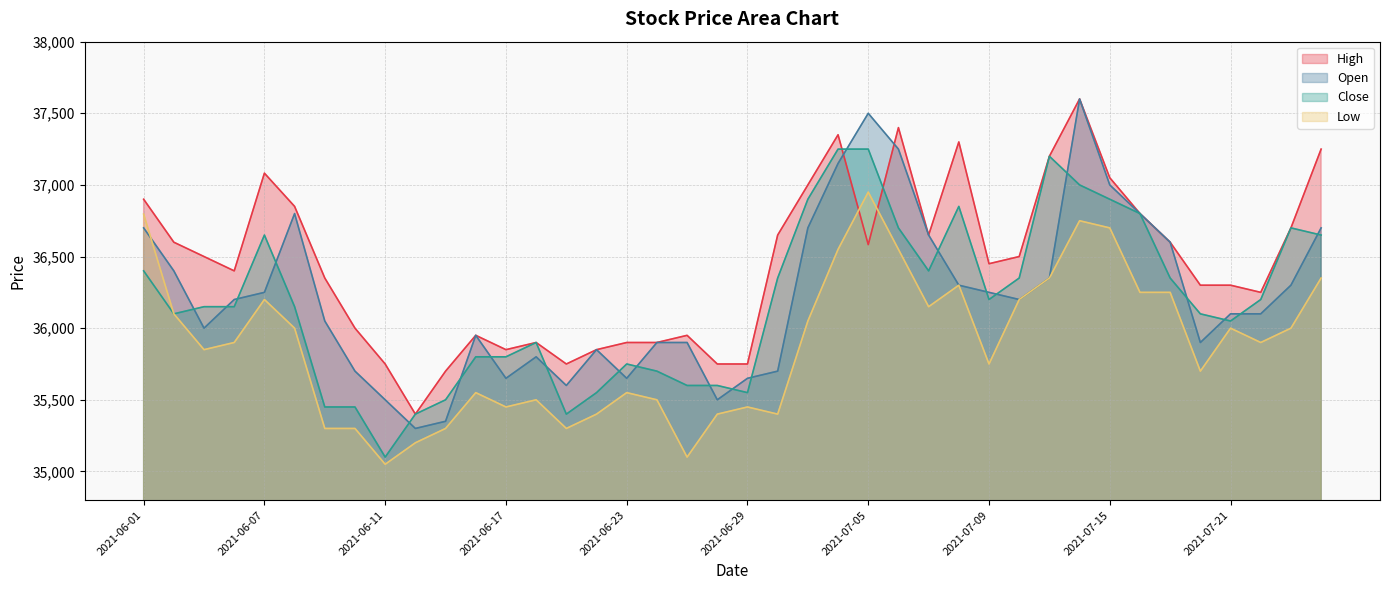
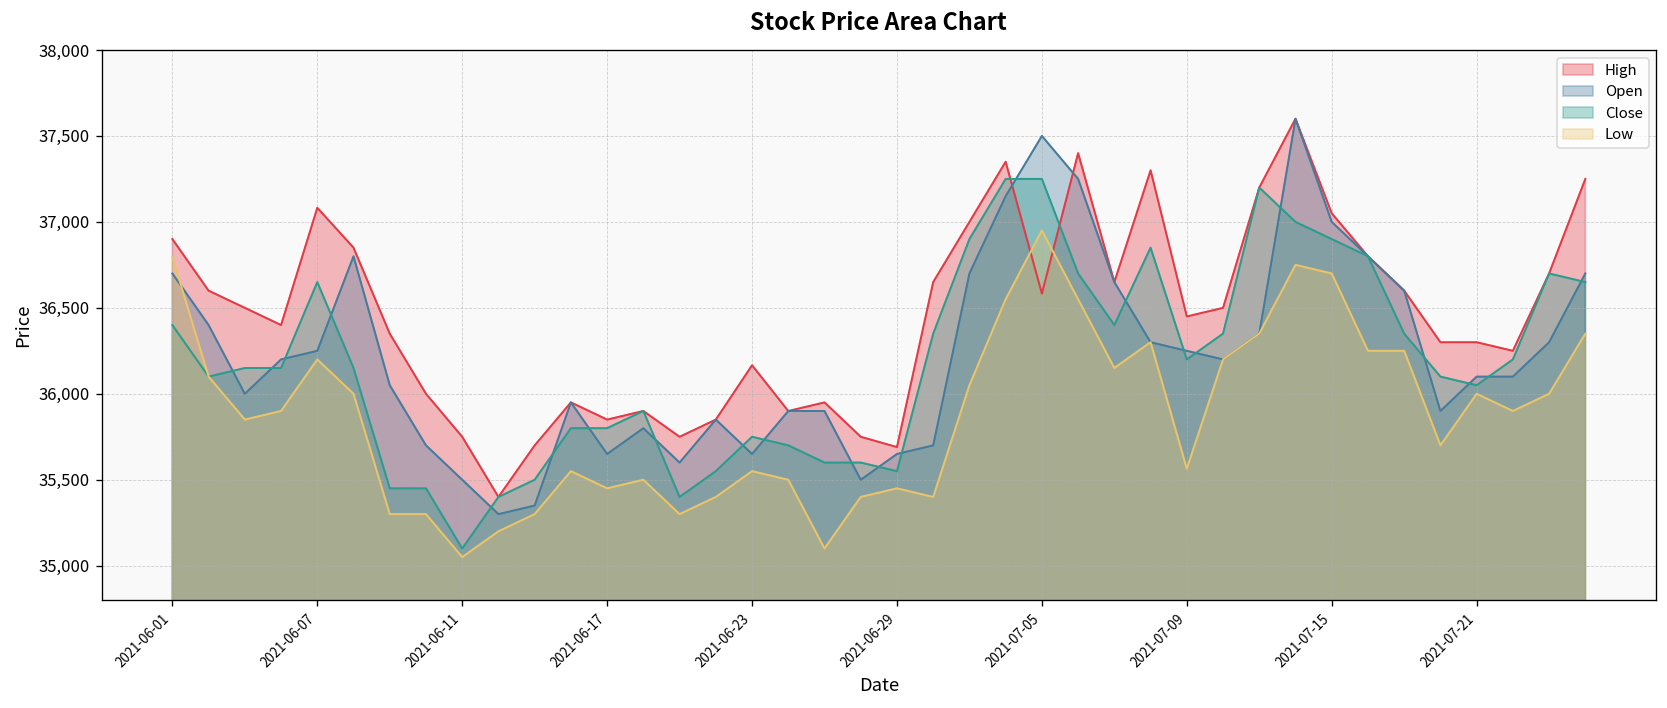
High, 2021-06-23: 35,900 -> 36,170
High, 2021-06-29: 35,750 -> 35,690
Low, 2021-07-09: 35,750 -> 35,560
